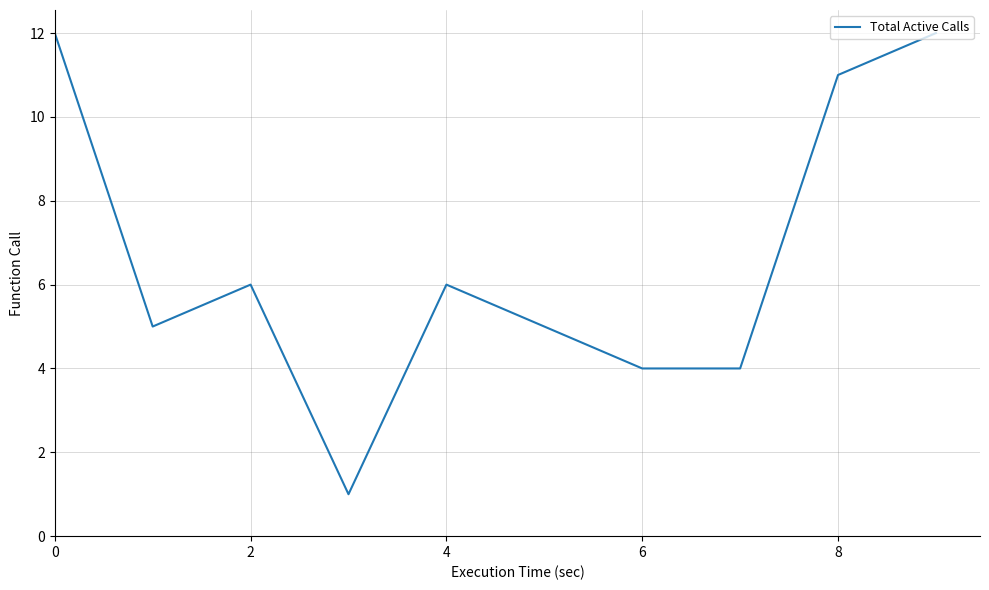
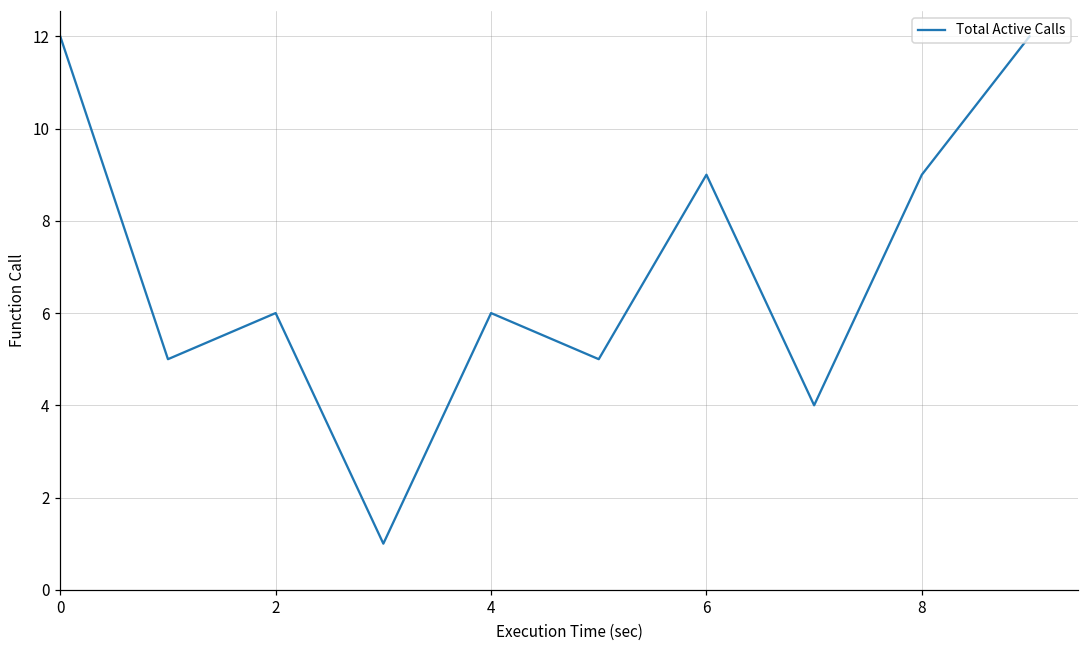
6: 4 -> 9
8: 11 -> 9
